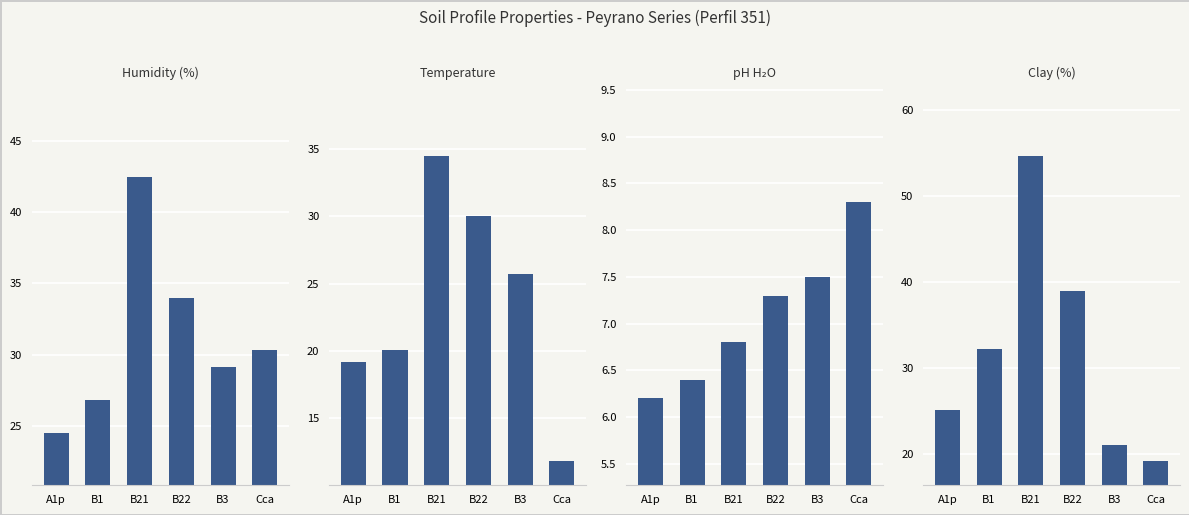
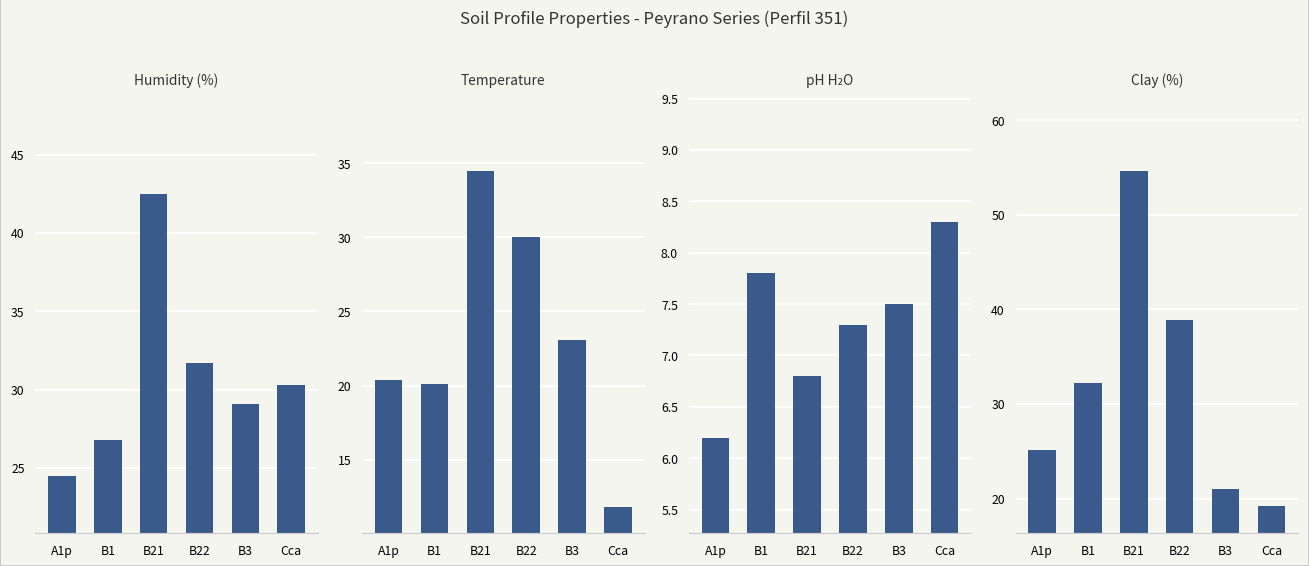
Humidity (%), B22: 34.0 -> 31.7
Temperature, A1p: 19.2 -> 20.4
Temperature, B3: 25.7 -> 23.1
pH H₂O, B1: 6.4 -> 7.8
